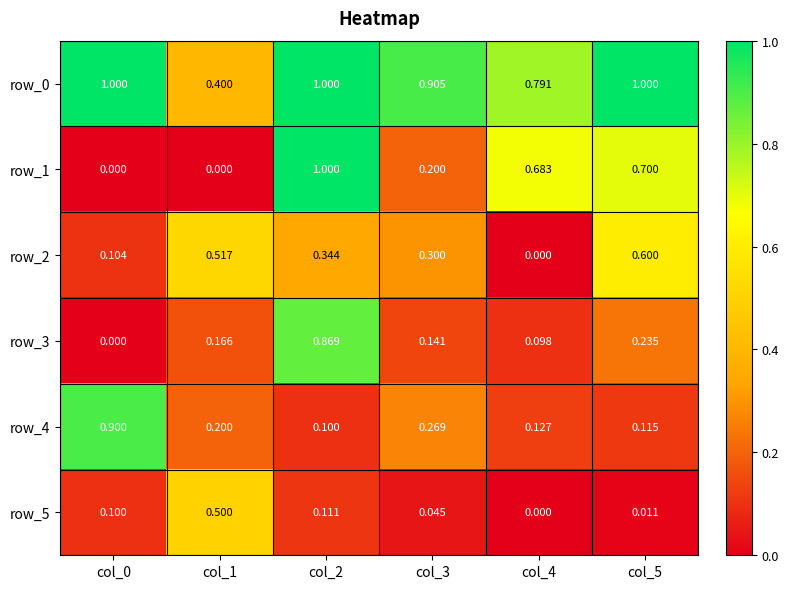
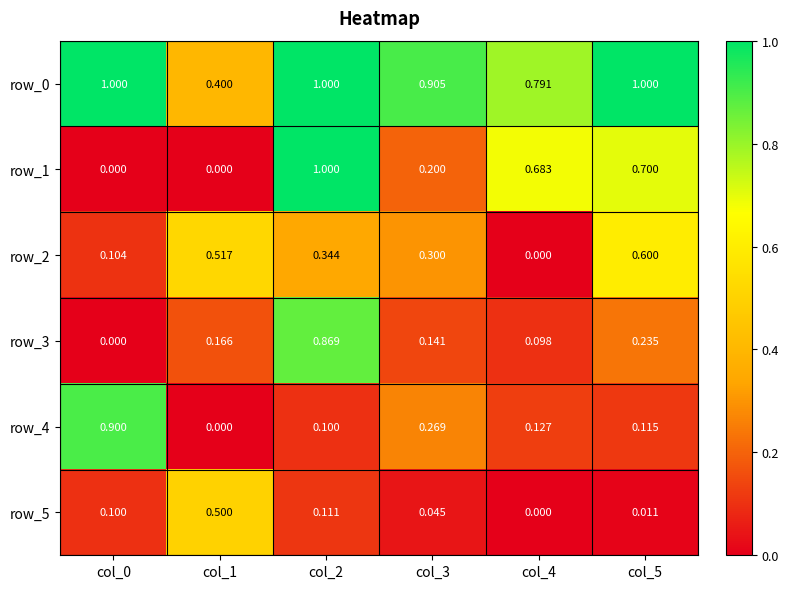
row_4, col_1: 0.200 -> 0.000
